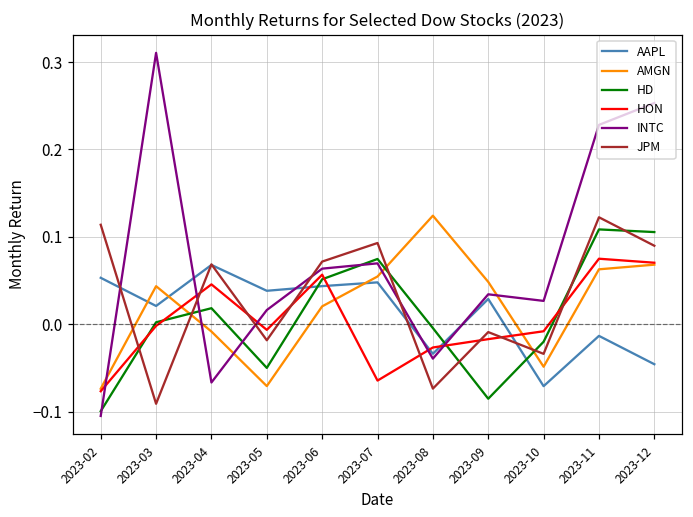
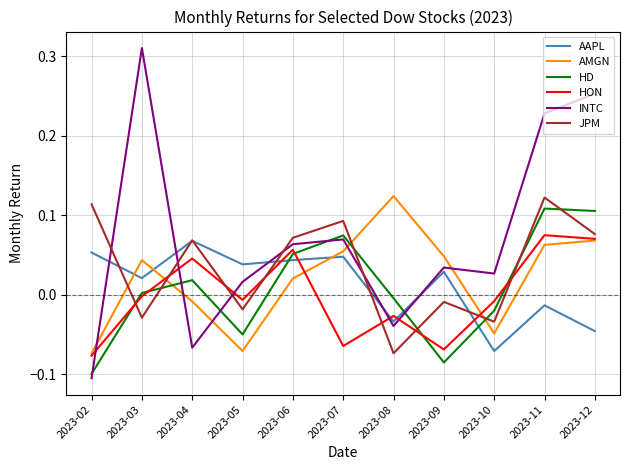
JPM, 2023-03: -0.09 -> -0.03
HON, 2023-09: -0.02 -> -0.07
JPM, 2023-12: 0.09 -> 0.08
